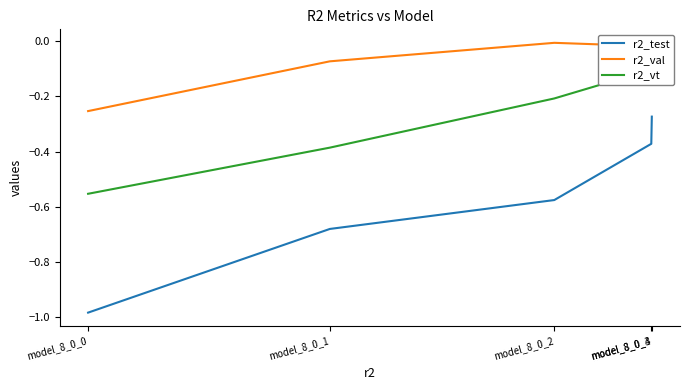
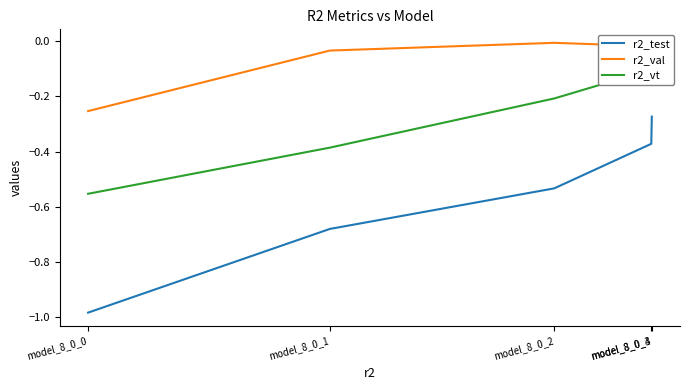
r2_val, model_8_0_1: -0.07 -> -0.03
r2_test, model_8_0_2: -0.58 -> -0.53
